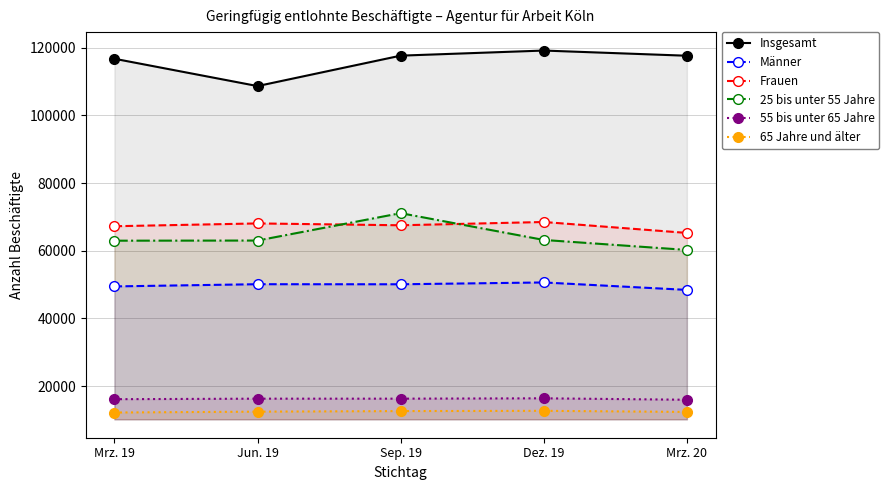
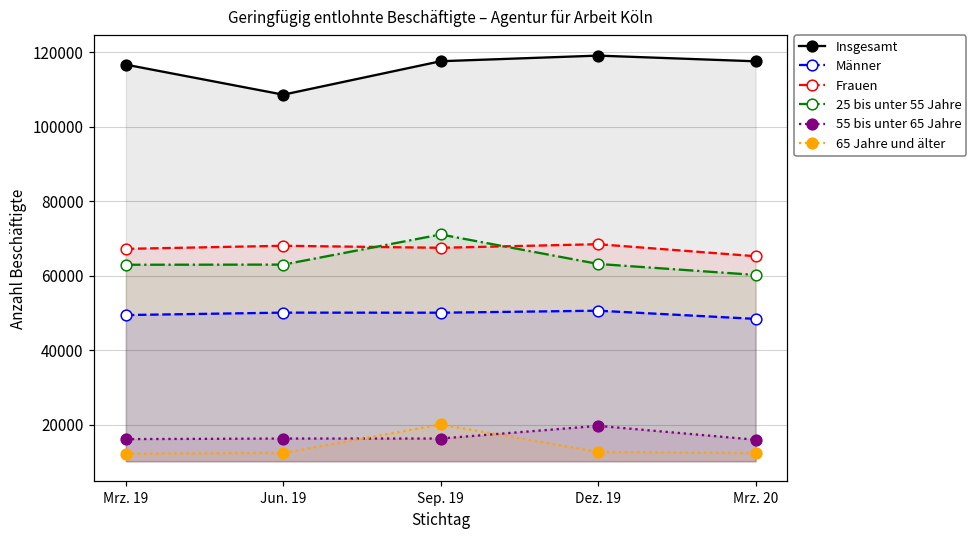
65 Jahre und älter, Sep. 19: 13000 -> 20000
55 bis unter 65 Jahre, Dez. 19: 16000 -> 20000
